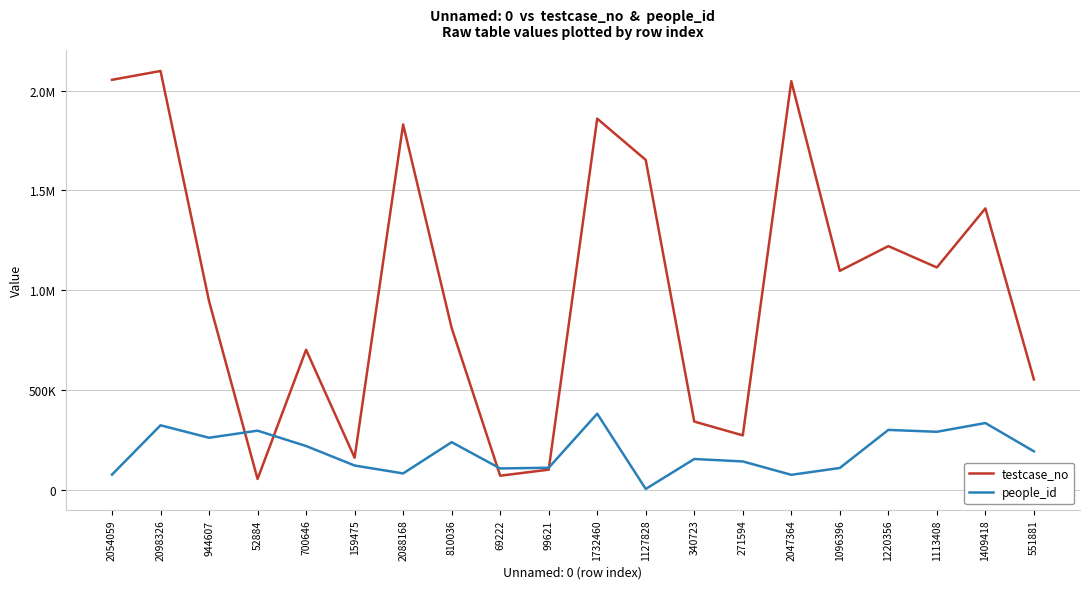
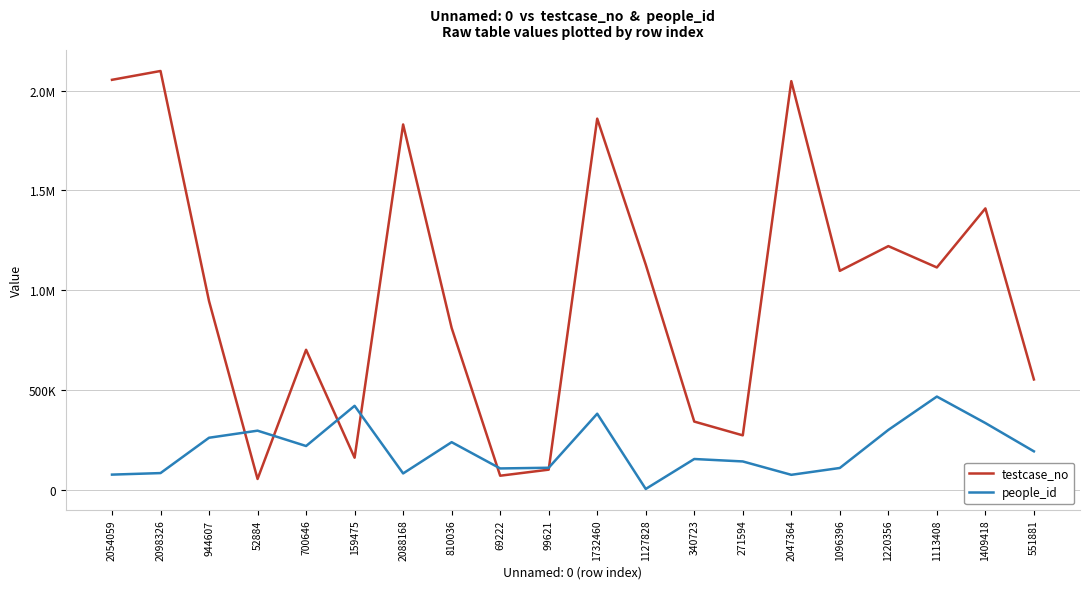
people_id, 2098326: 320000 -> 80000
people_id, 159475: 120000 -> 420000
testcase_no, 1127828: 1650000 -> 1130000
people_id, 1113408: 290000 -> 470000
